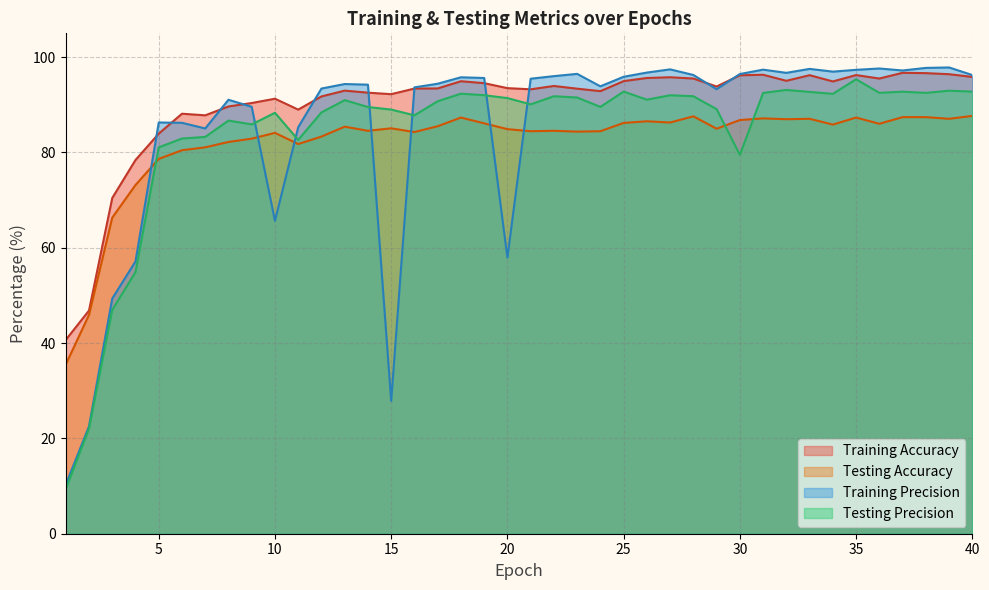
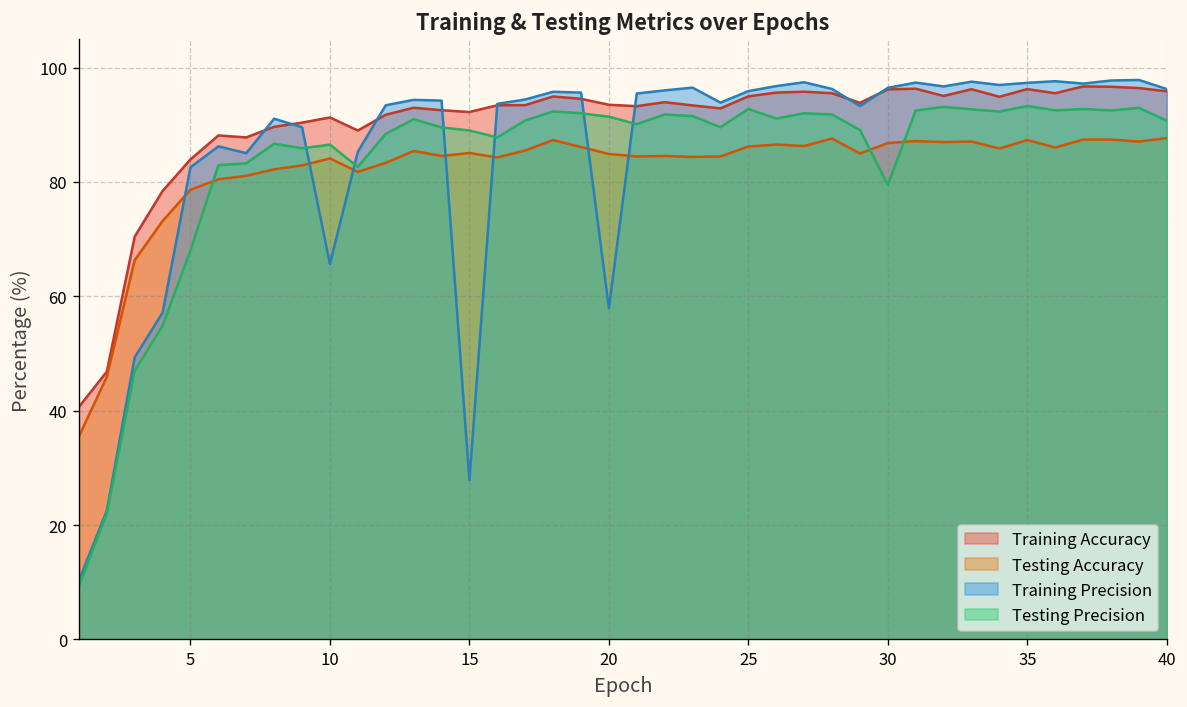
Training Precision, 5: 86 -> 83
Testing Precision, 5: 81 -> 68
Testing Precision, 10: 88 -> 87
Testing Precision, 35: 95 -> 93
Testing Precision, 40: 93 -> 91
